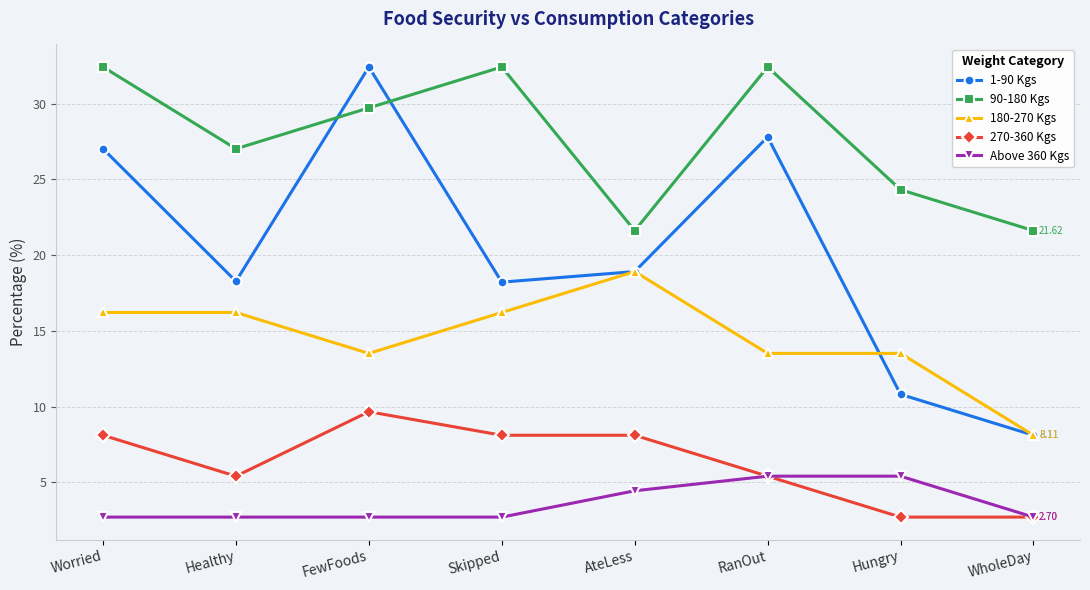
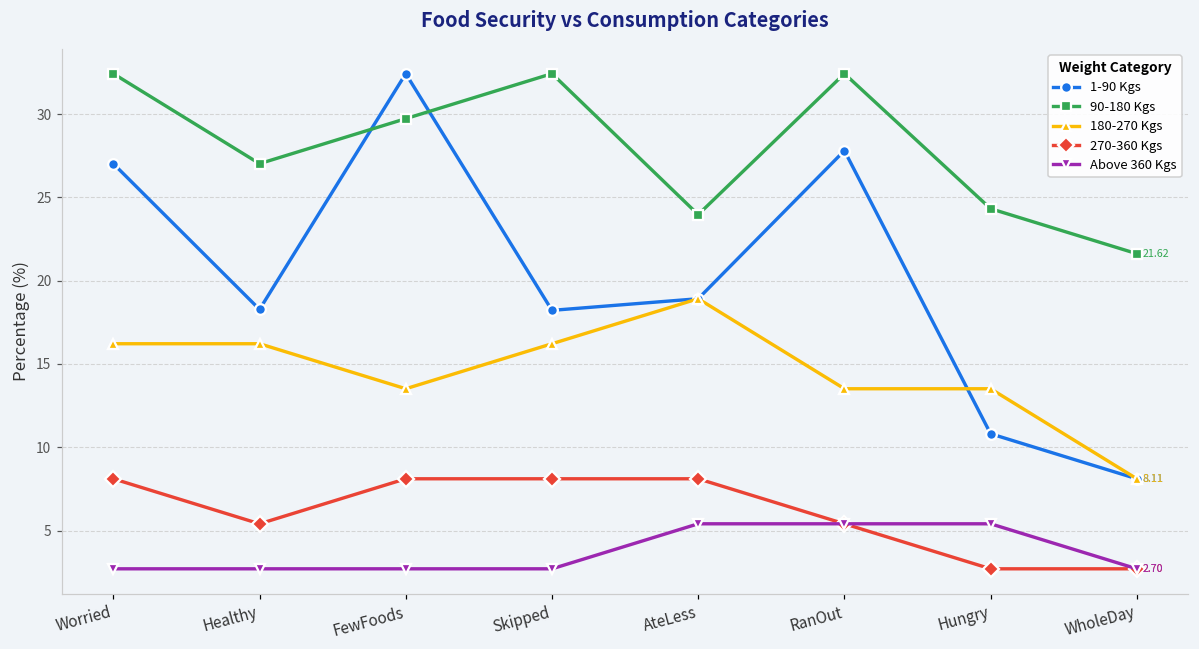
270-360 Kgs, FewFoods: 9.7 -> 8.1
90-180 Kgs, AteLess: 21.6 -> 24.0
Above 360 Kgs, AteLess: 4.4 -> 5.4
